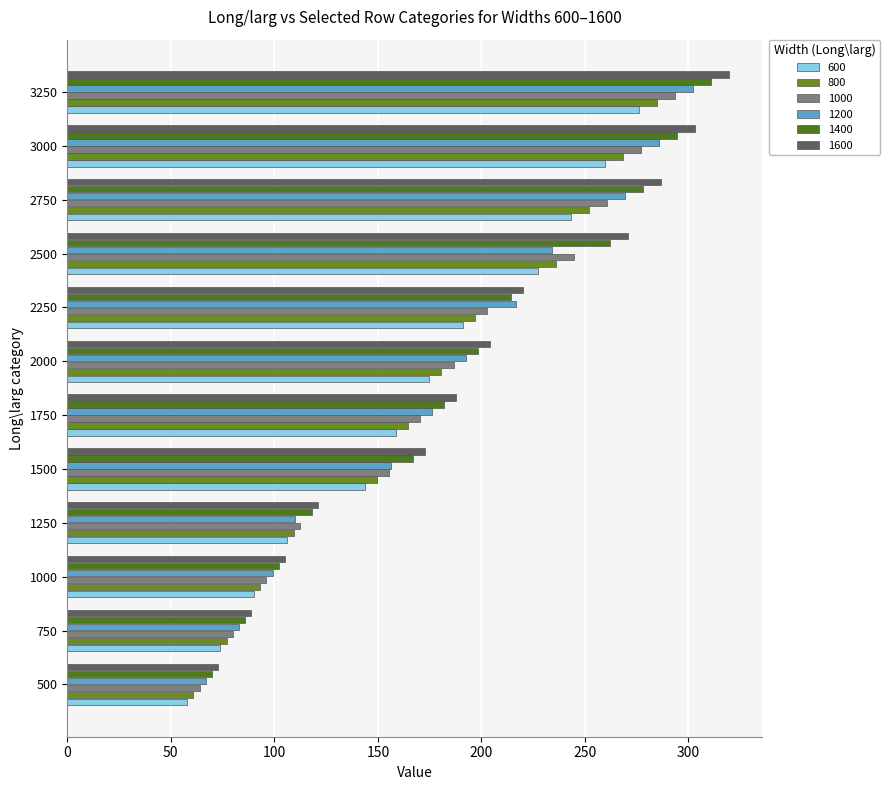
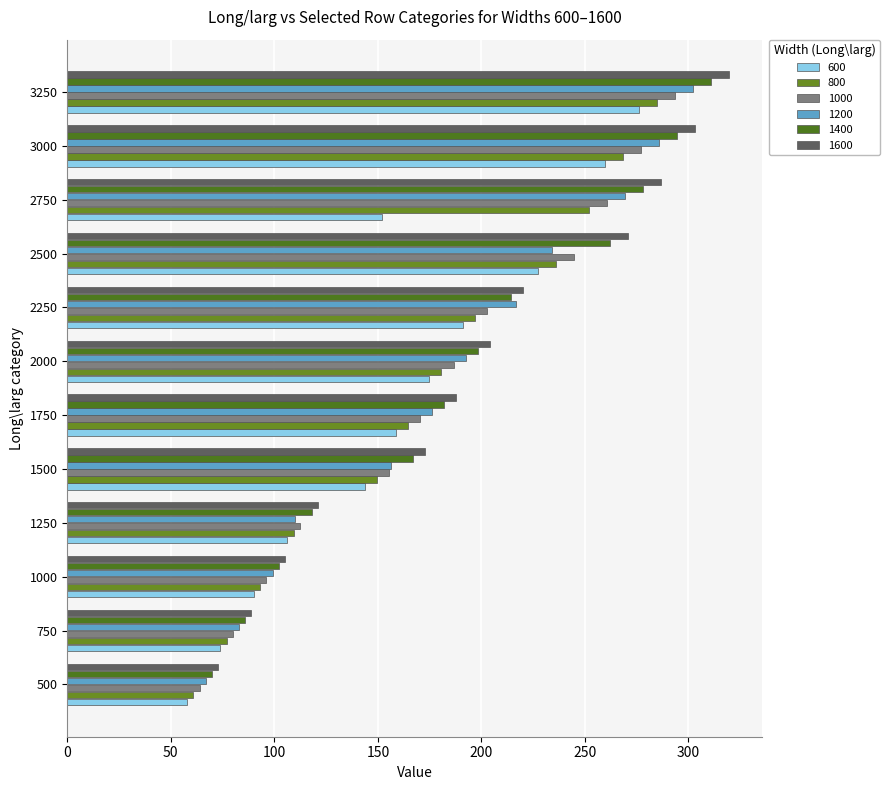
600, 2750: 243 -> 152
